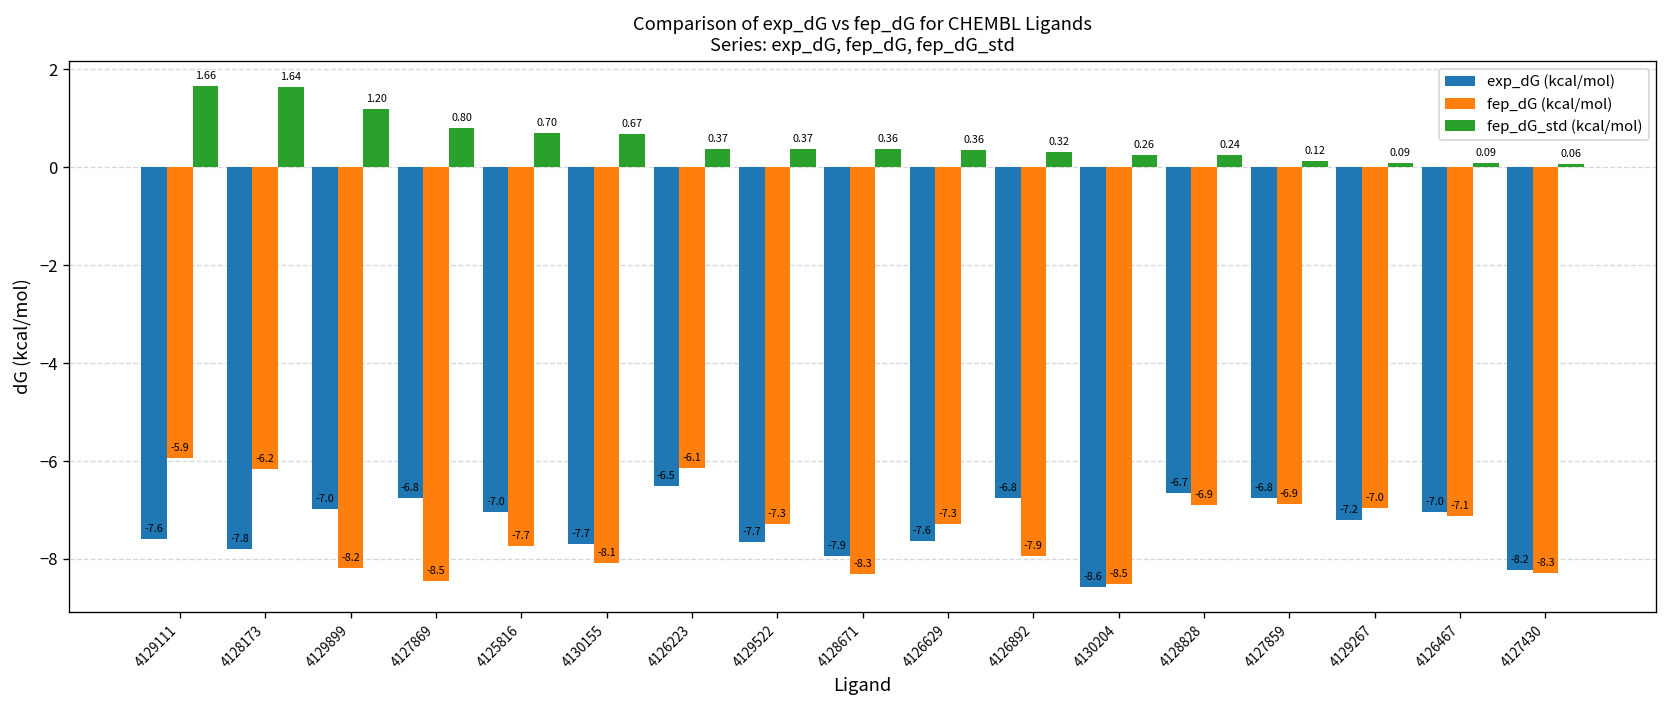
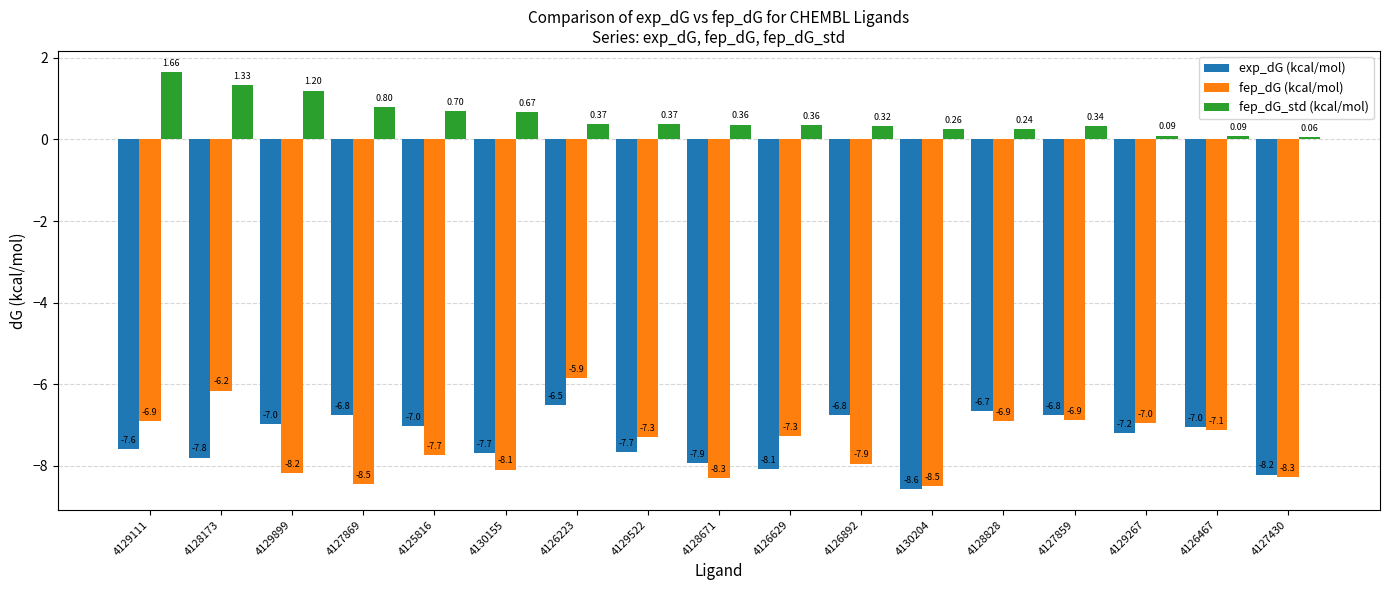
fep_dG (kcal/mol), 4129111: -5.9 -> -6.9
fep_dG_std (kcal/mol), 4128173: 1.64 -> 1.33
fep_dG (kcal/mol), 4126223: -6.1 -> -5.9
exp_dG (kcal/mol), 4126629: -7.6 -> -8.1
fep_dG_std (kcal/mol), 4127859: 0.12 -> 0.34
